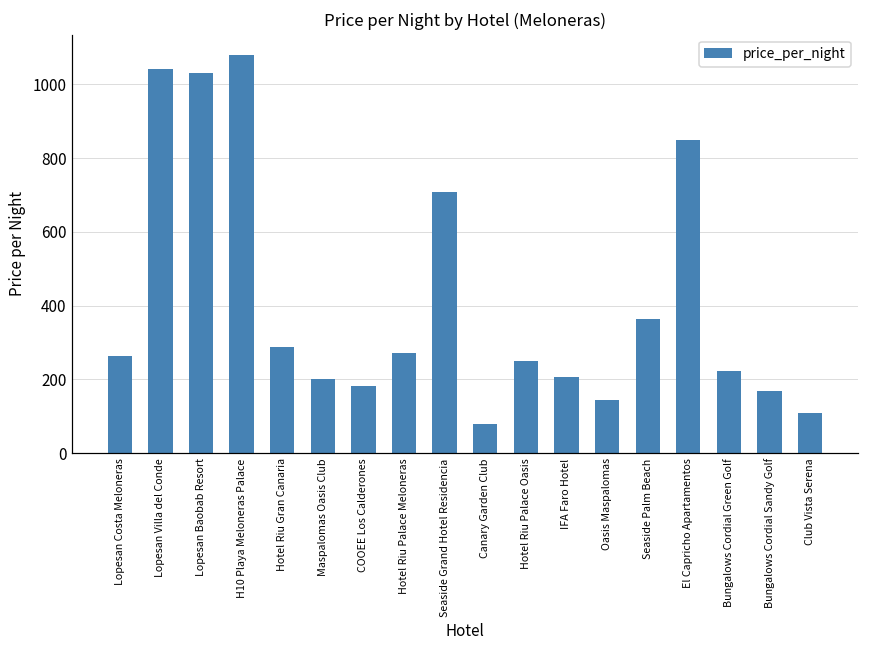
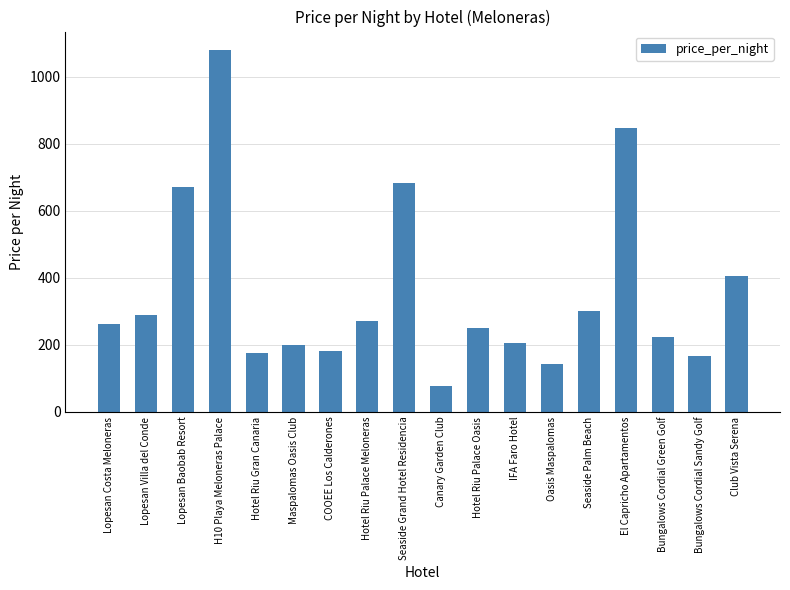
Lopesan Villa del Conde: 1040 -> 290
Lopesan Baobab Resort: 1030 -> 670
Hotel Riu Gran Canaria: 290 -> 180
Seaside Grand Hotel Residencia: 710 -> 680
Seaside Palm Beach: 360 -> 300
Club Vista Serena: 110 -> 410
